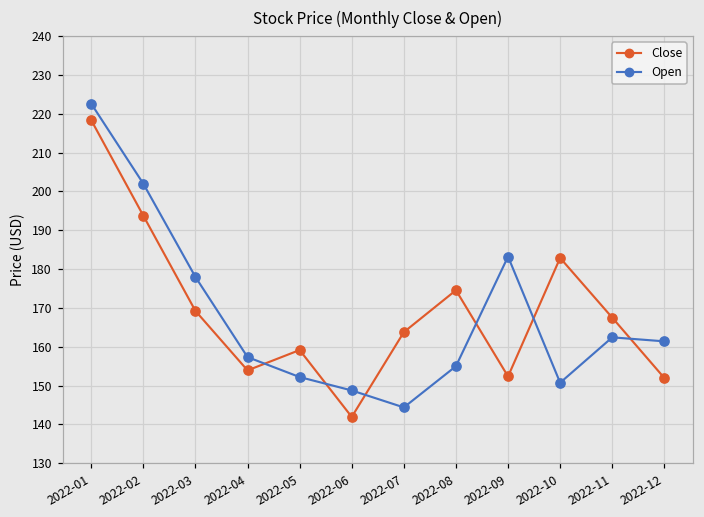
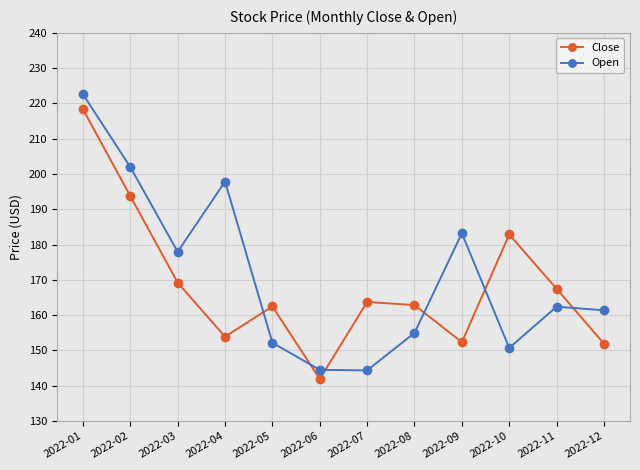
Open, 2022-04: 157 -> 198
Close, 2022-05: 159 -> 162
Open, 2022-06: 149 -> 145
Close, 2022-08: 175 -> 163
